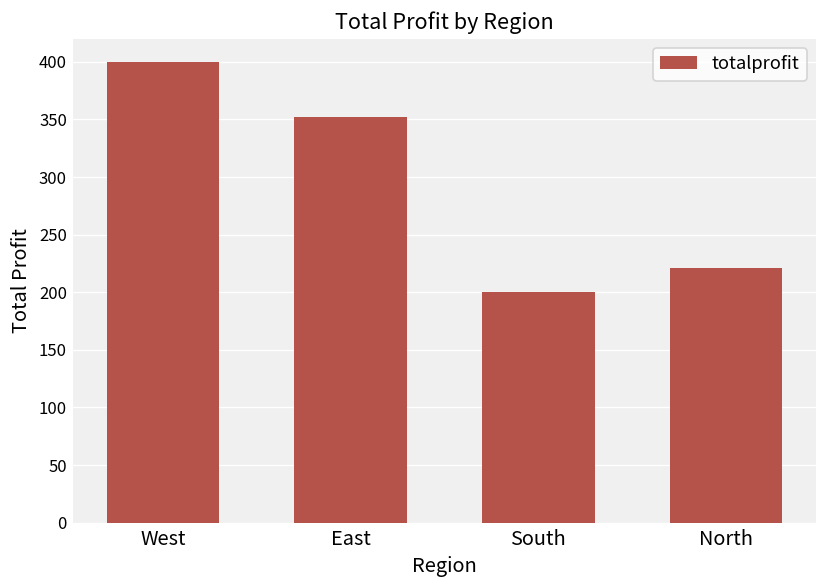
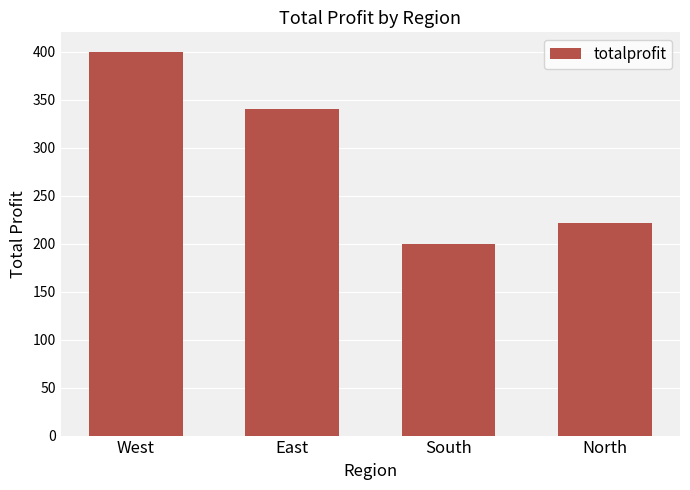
East: 350 -> 340
